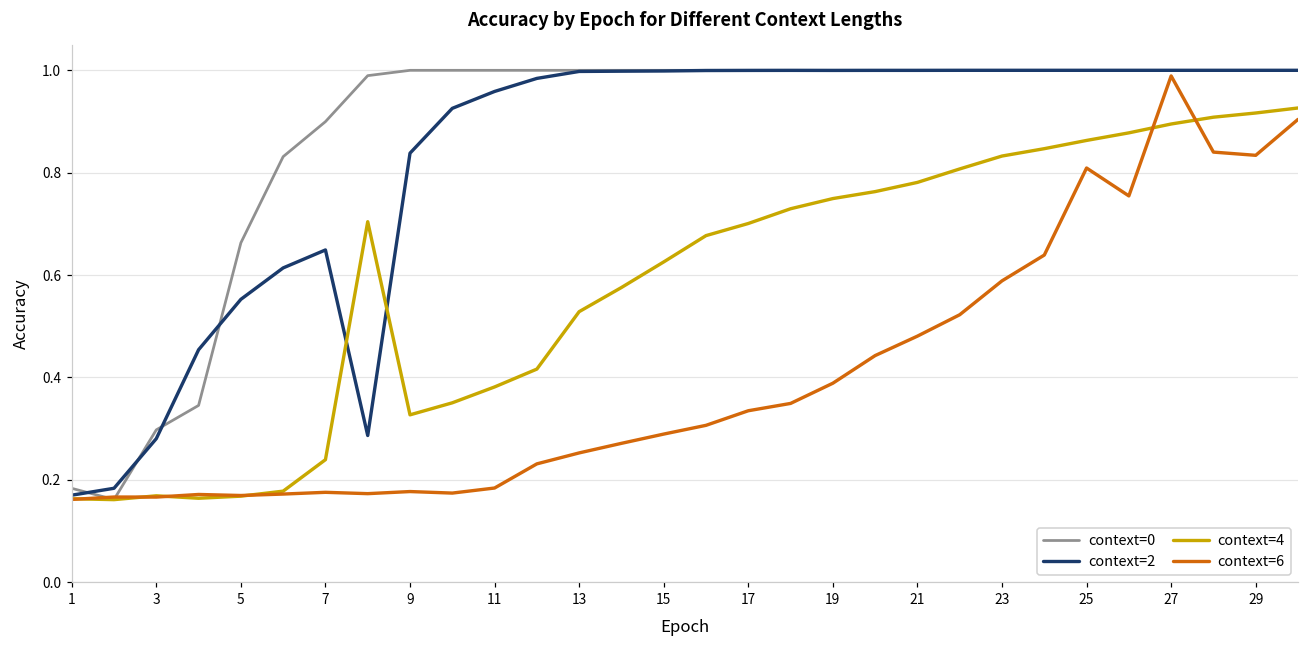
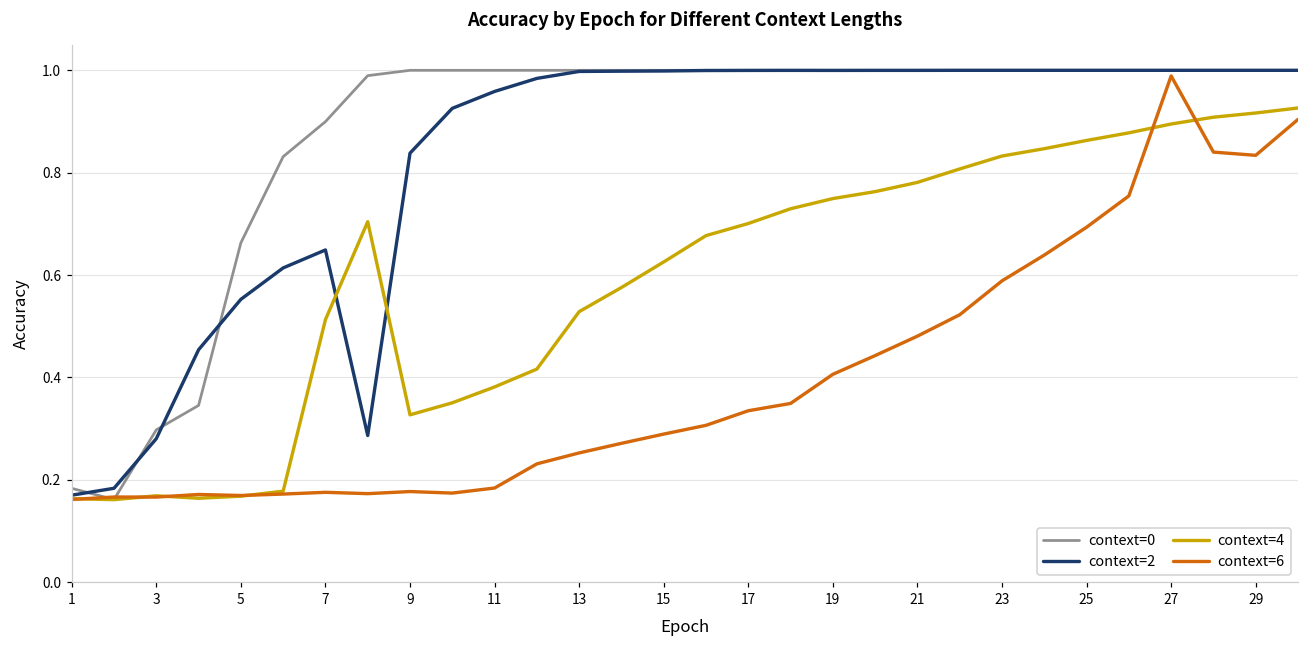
context=4, 7: 0.24 -> 0.51
context=6, 19: 0.39 -> 0.41
context=6, 25: 0.81 -> 0.69
